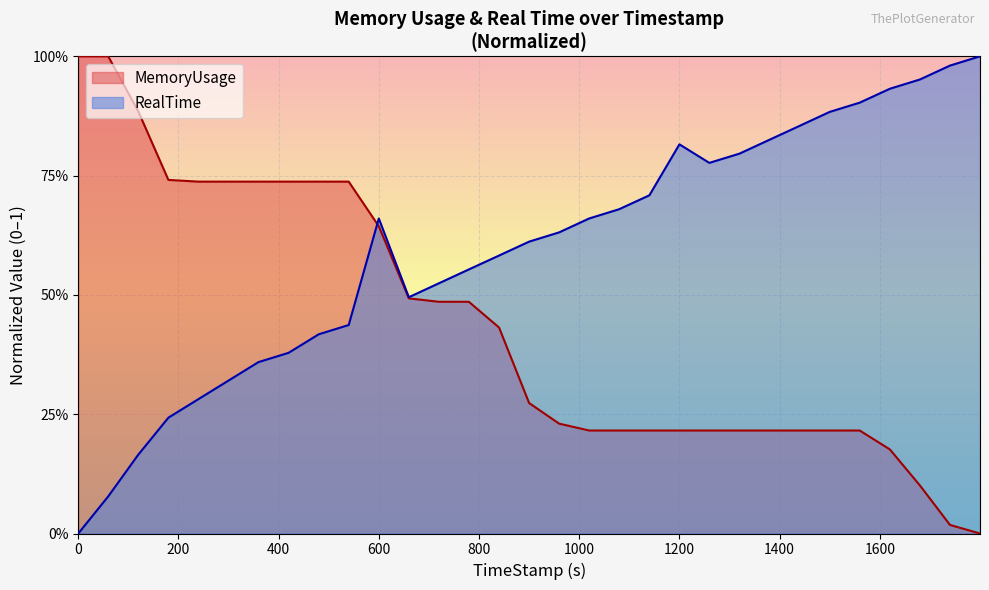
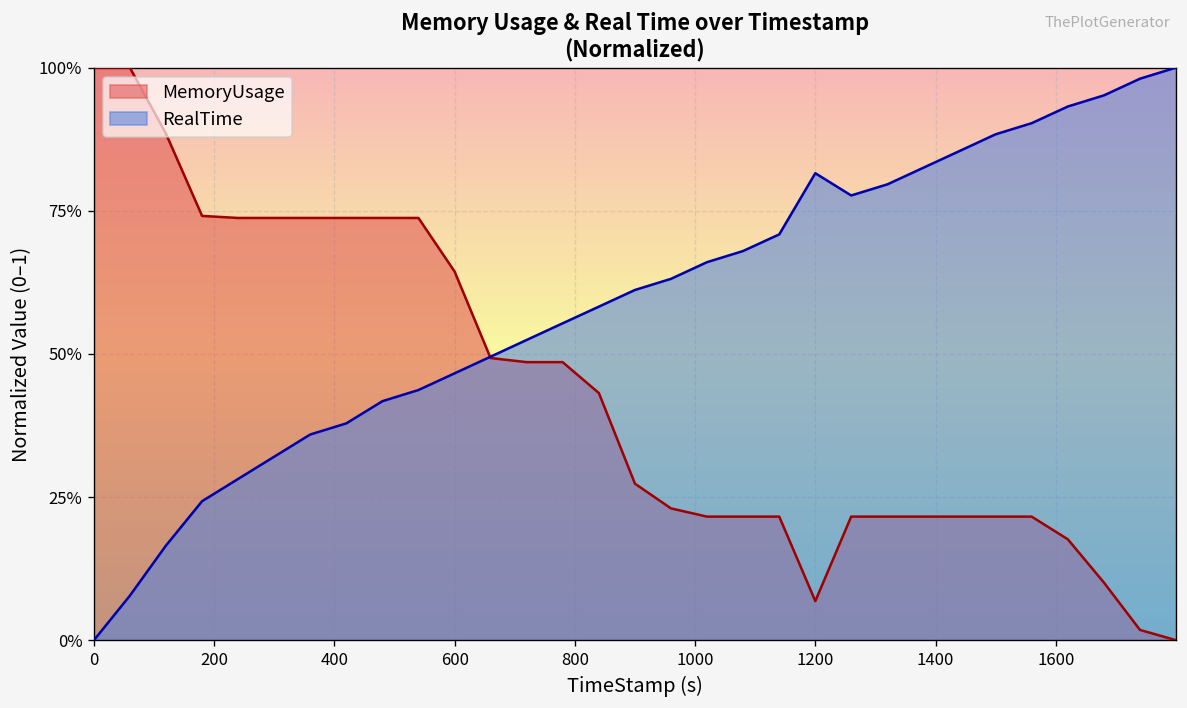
RealTime, 600: 66% -> 47%
MemoryUsage, 1200: 22% -> 7%
